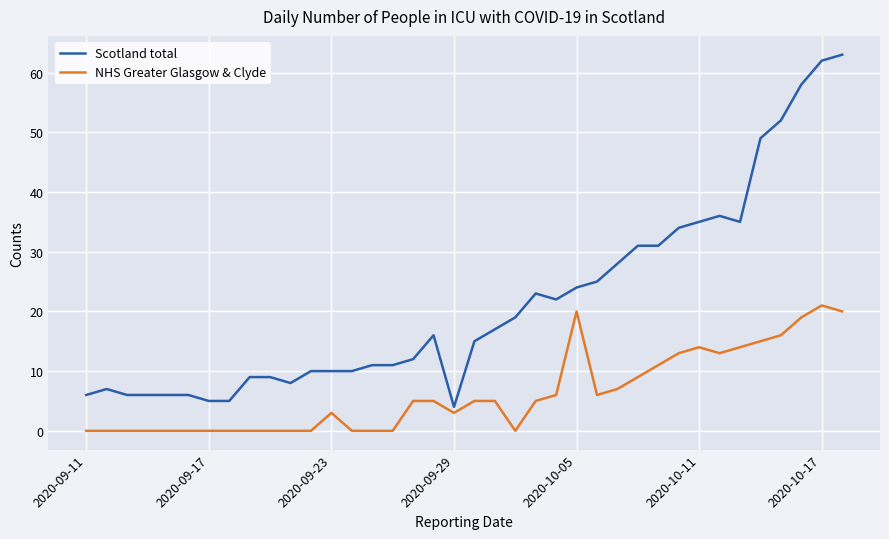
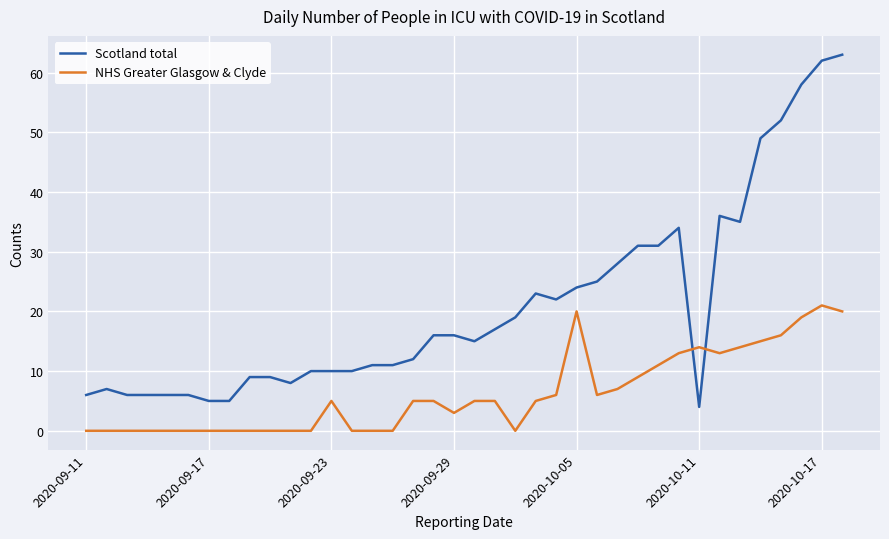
NHS Greater Glasgow & Clyde, 2020-09-23: 3 -> 5
Scotland total, 2020-09-29: 4 -> 16
Scotland total, 2020-10-11: 35 -> 4
